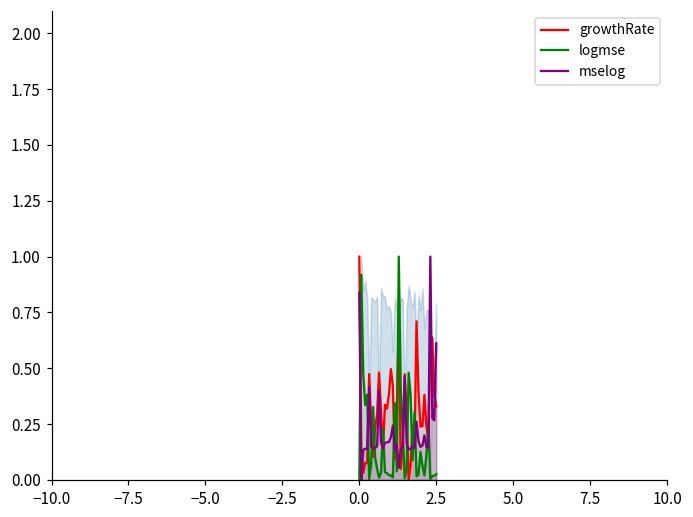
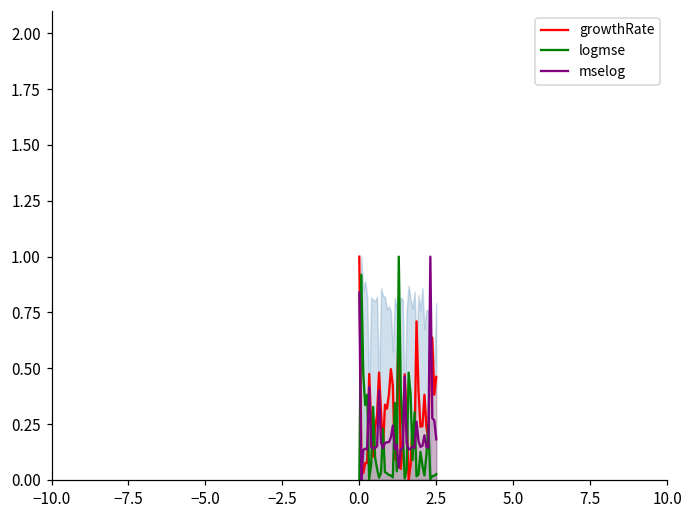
growthRate, 2.5: 0.33 -> 0.46
mselog, 2.5: 0.61 -> 0.18
